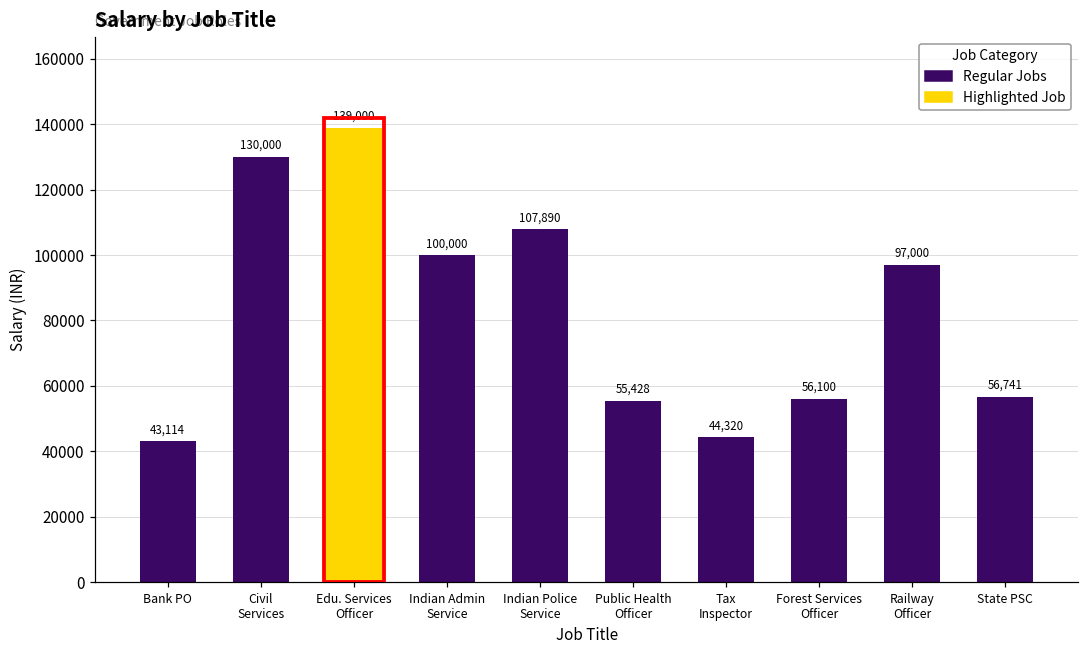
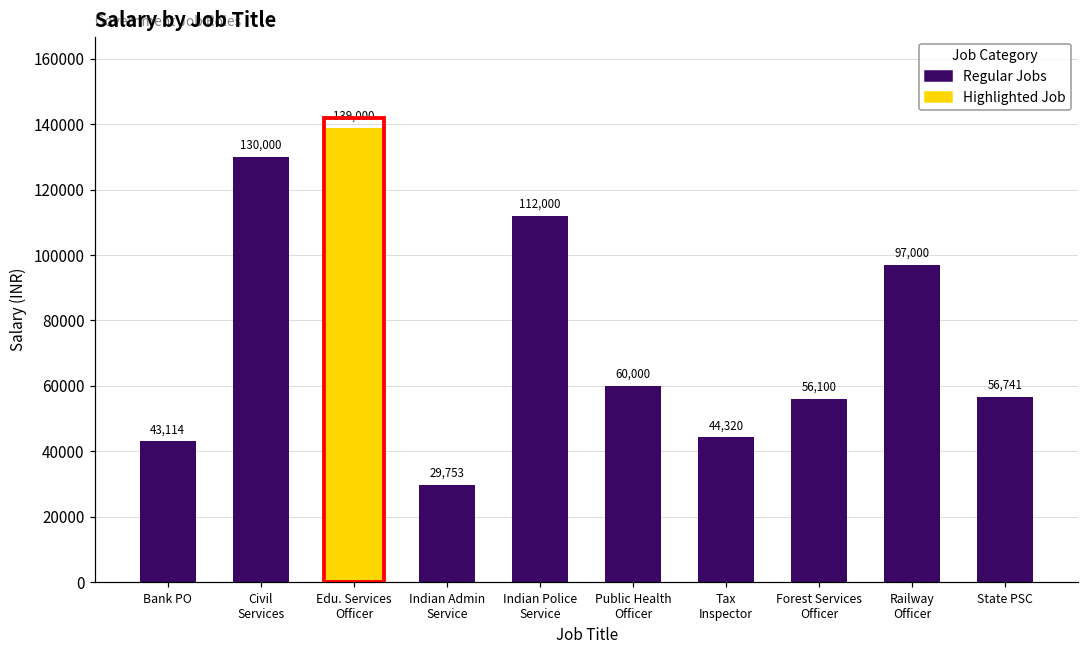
Indian Admin Service: 100,000 -> 29,753
Indian Police Service: 107,890 -> 112,000
Public Health Officer: 55,428 -> 60,000
